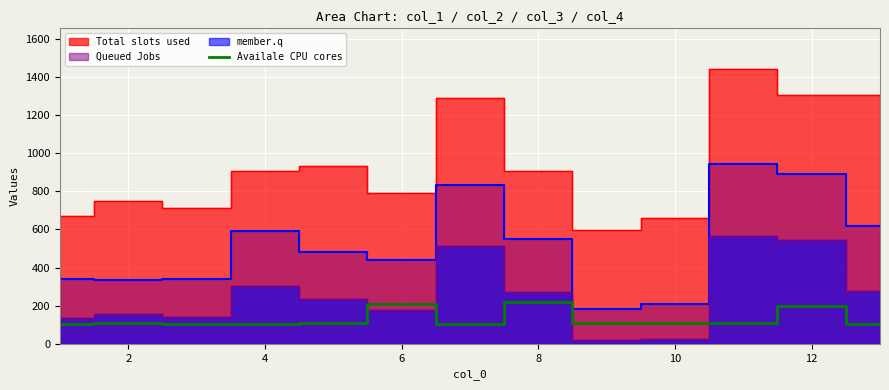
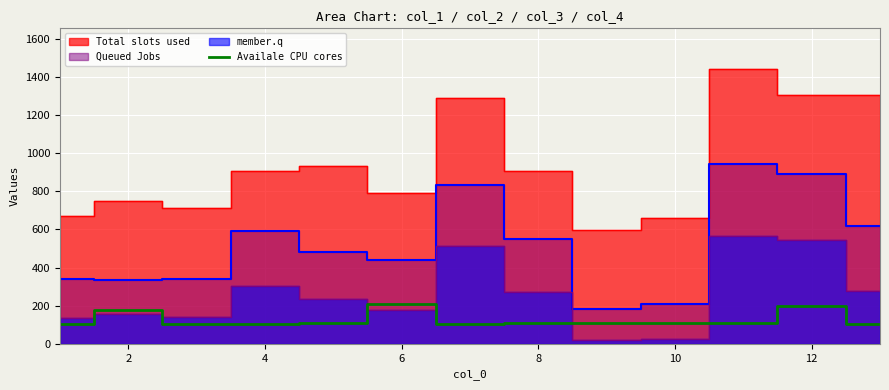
Availale CPU cores, 2: 110 -> 180
Availale CPU cores, 8: 220 -> 110
